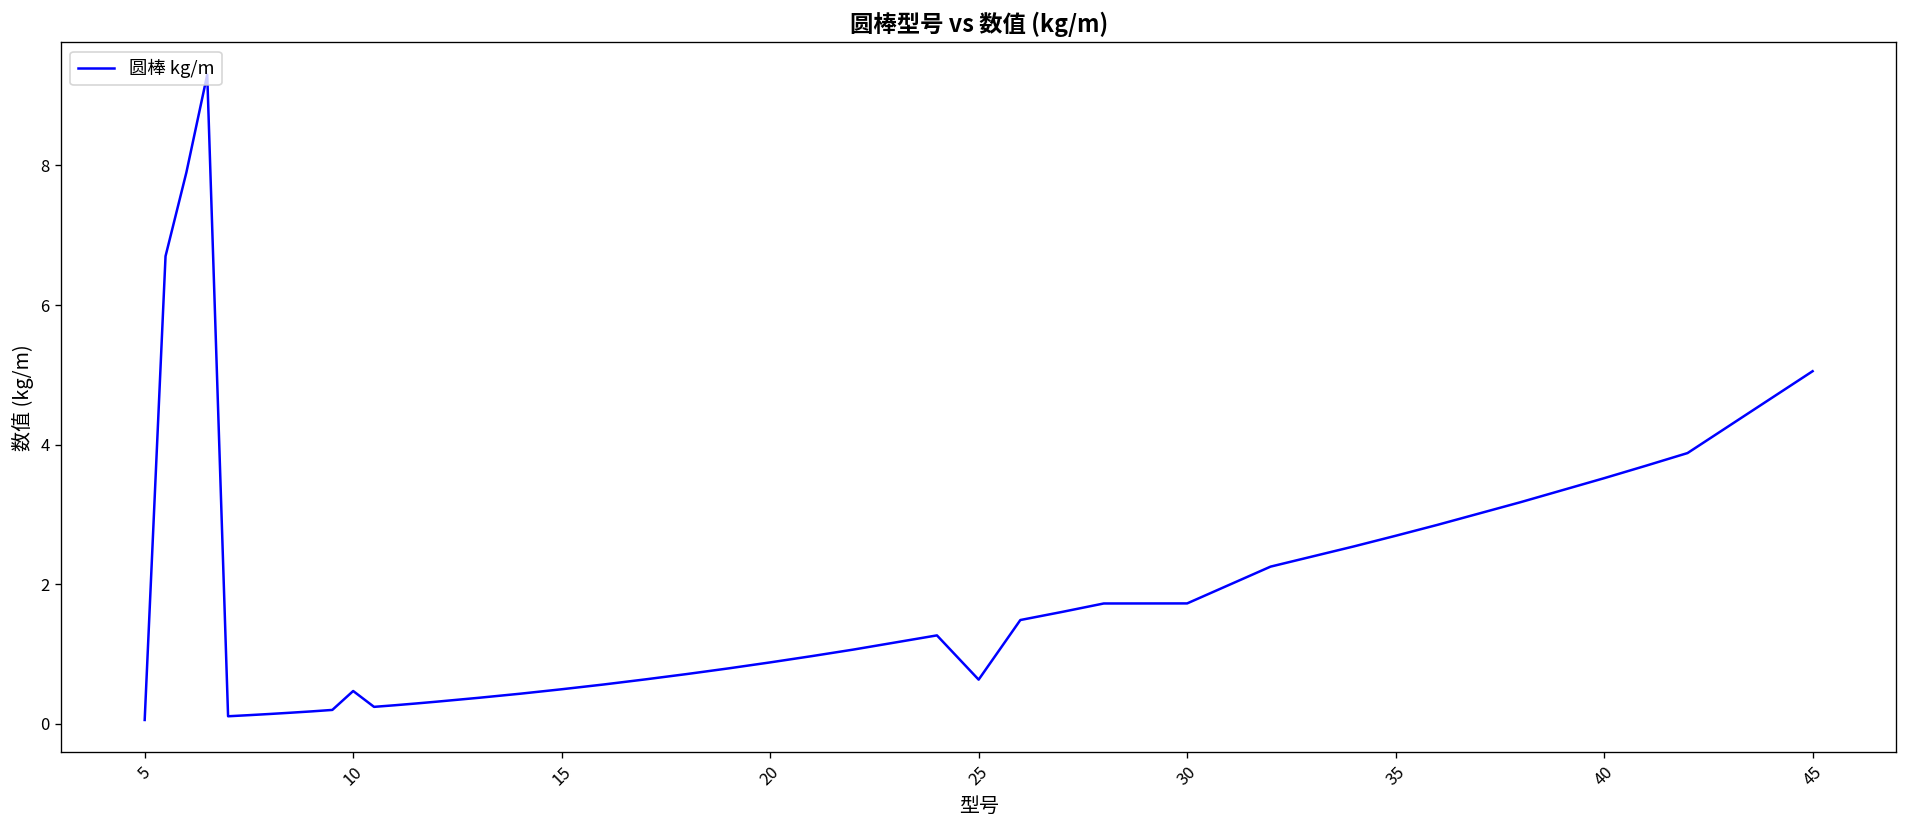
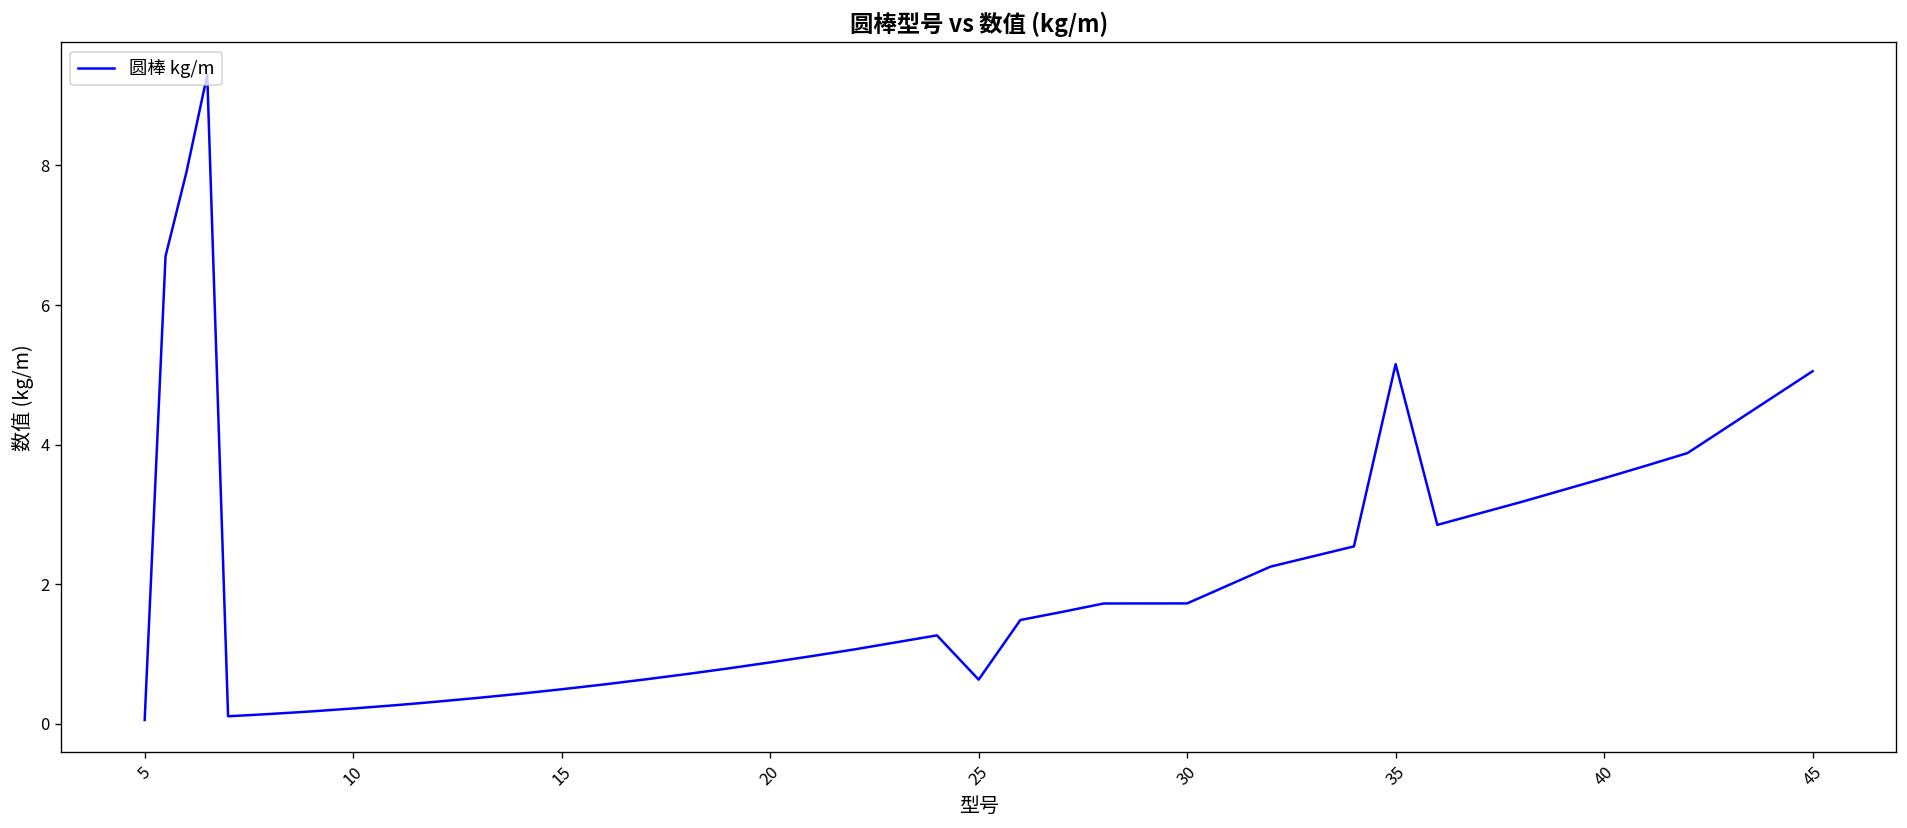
10: 0.5 -> 0.2
35: 2.7 -> 5.2
